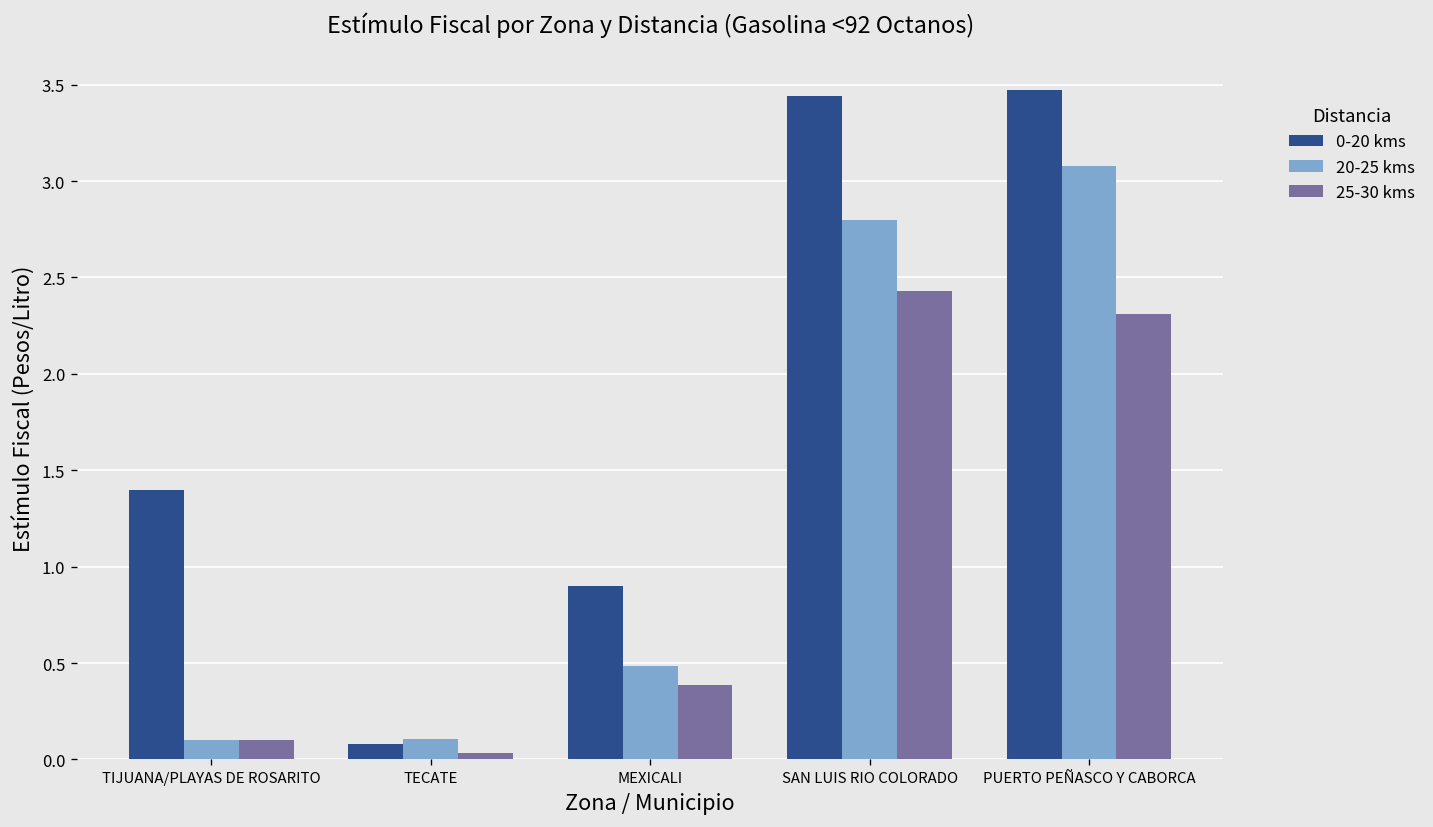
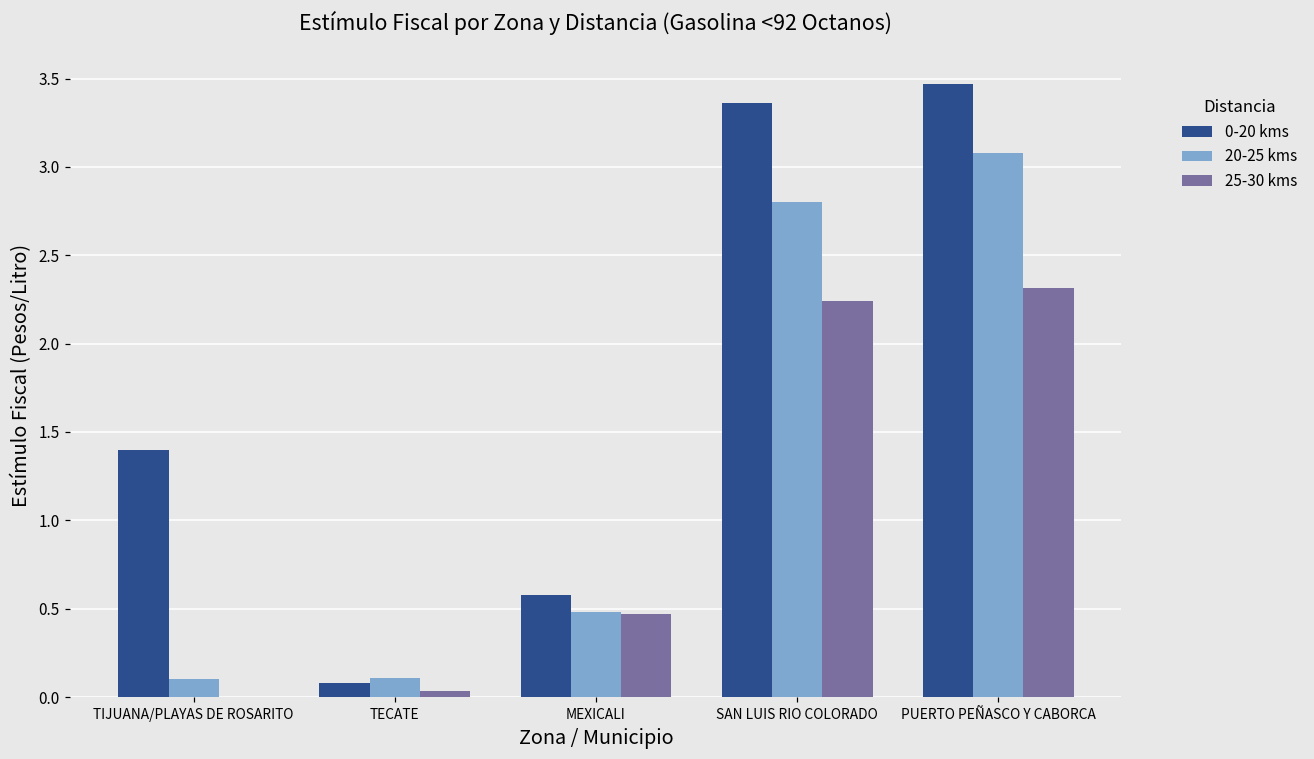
25-30 kms, TIJUANA/PLAYAS DE ROSARITO: 0.1 -> 0.0
0-20 kms, MEXICALI: 0.90 -> 0.58
25-30 kms, MEXICALI: 0.39 -> 0.47
0-20 kms, SAN LUIS RIO COLORADO: 3.44 -> 3.36
25-30 kms, SAN LUIS RIO COLORADO: 2.43 -> 2.24
